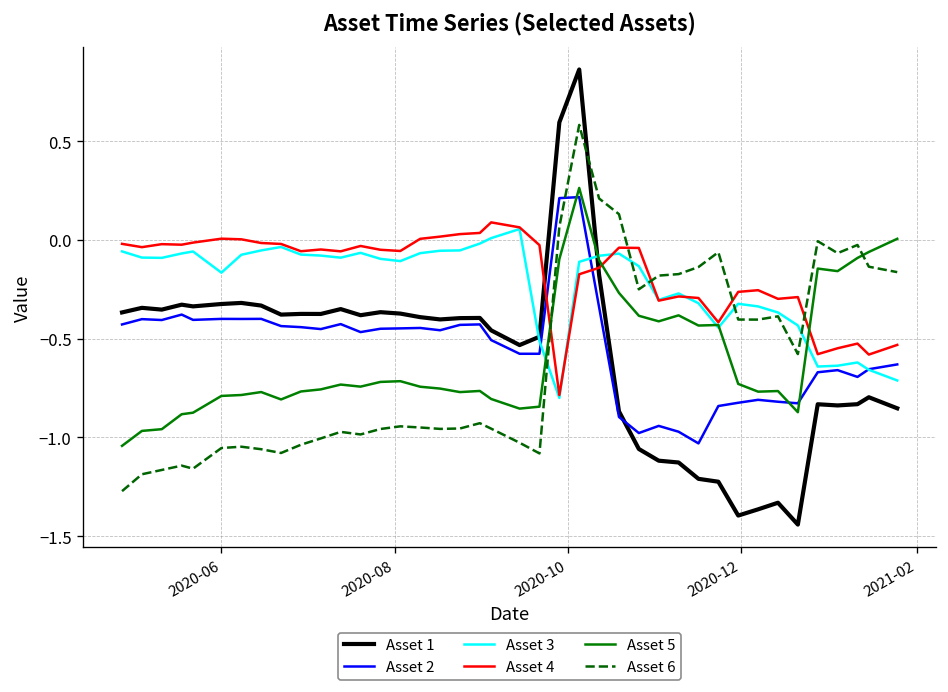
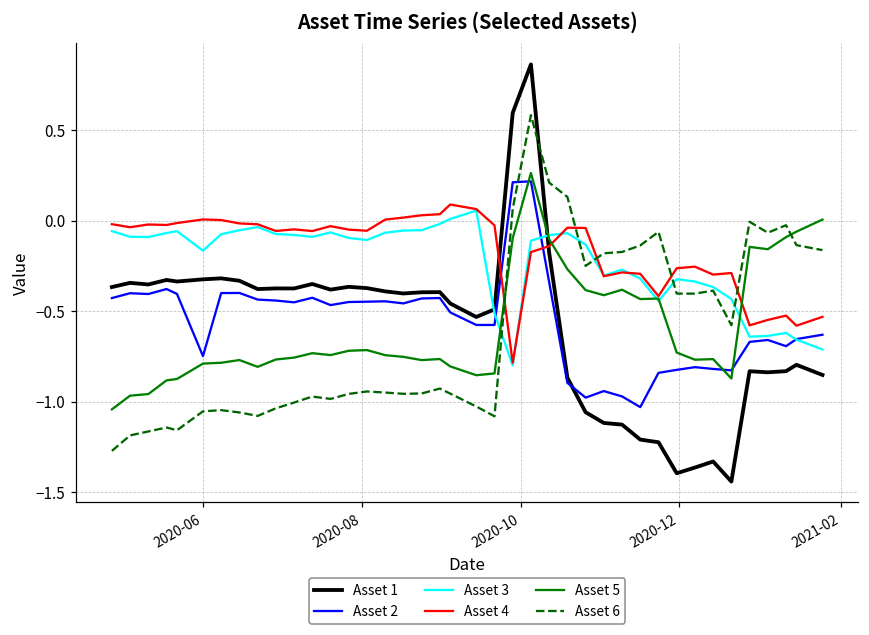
Asset 2, 2020-06: -0.40 -> -0.75
